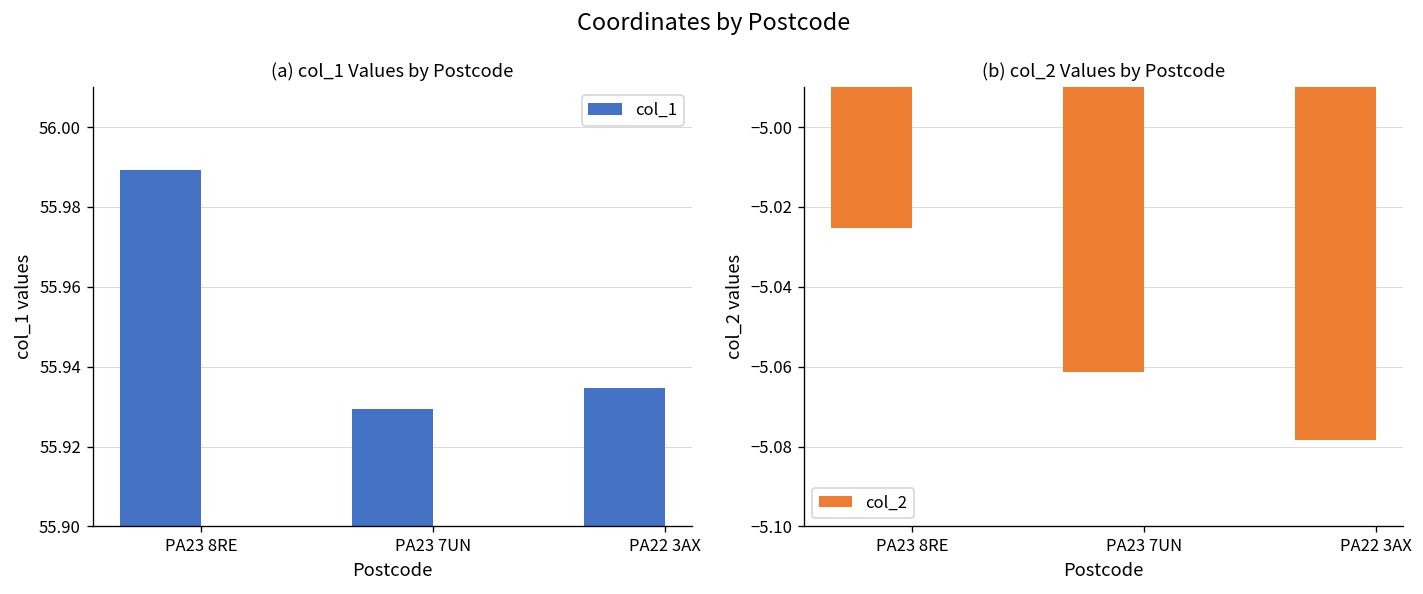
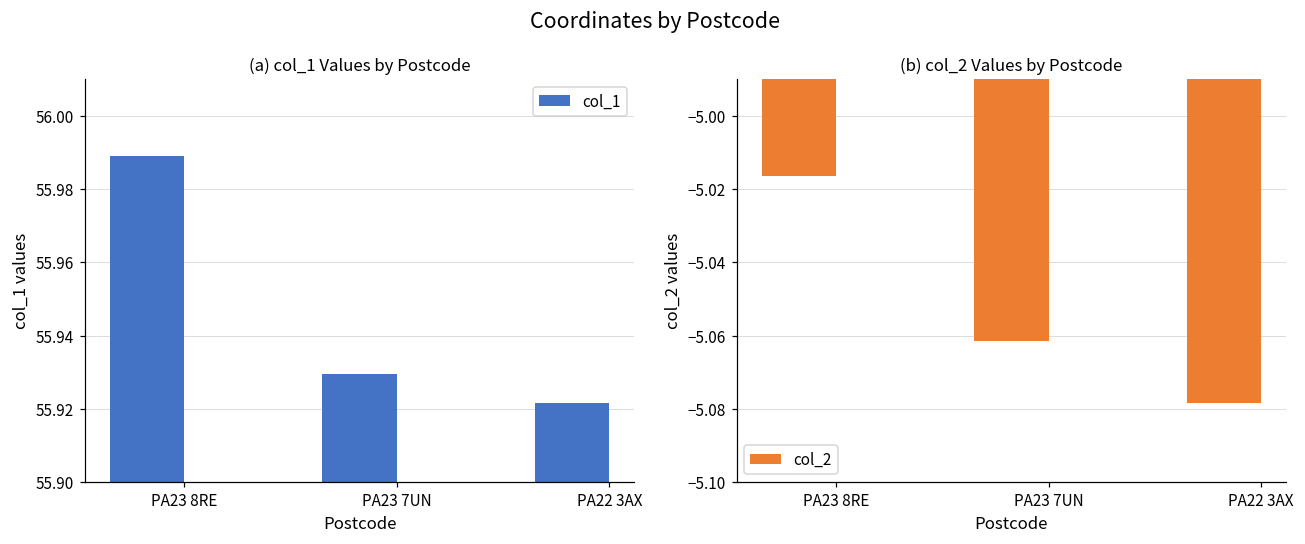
(a) col_1 Values by Postcode, PA22 3AX: 55.935 -> 55.922
(b) col_2 Values by Postcode, PA23 8RE: -5.025 -> -5.016
